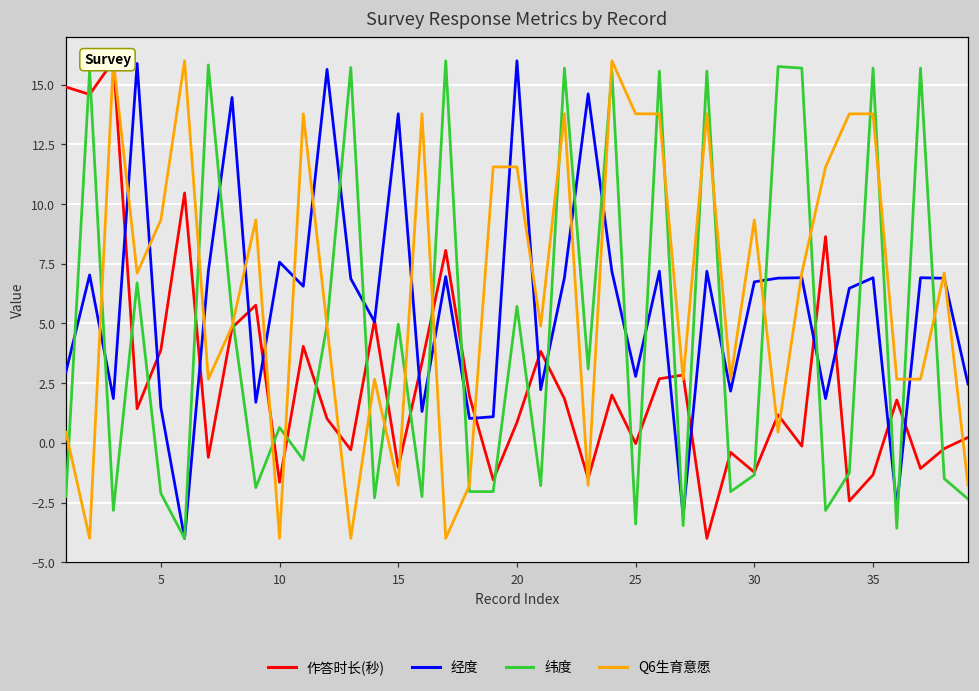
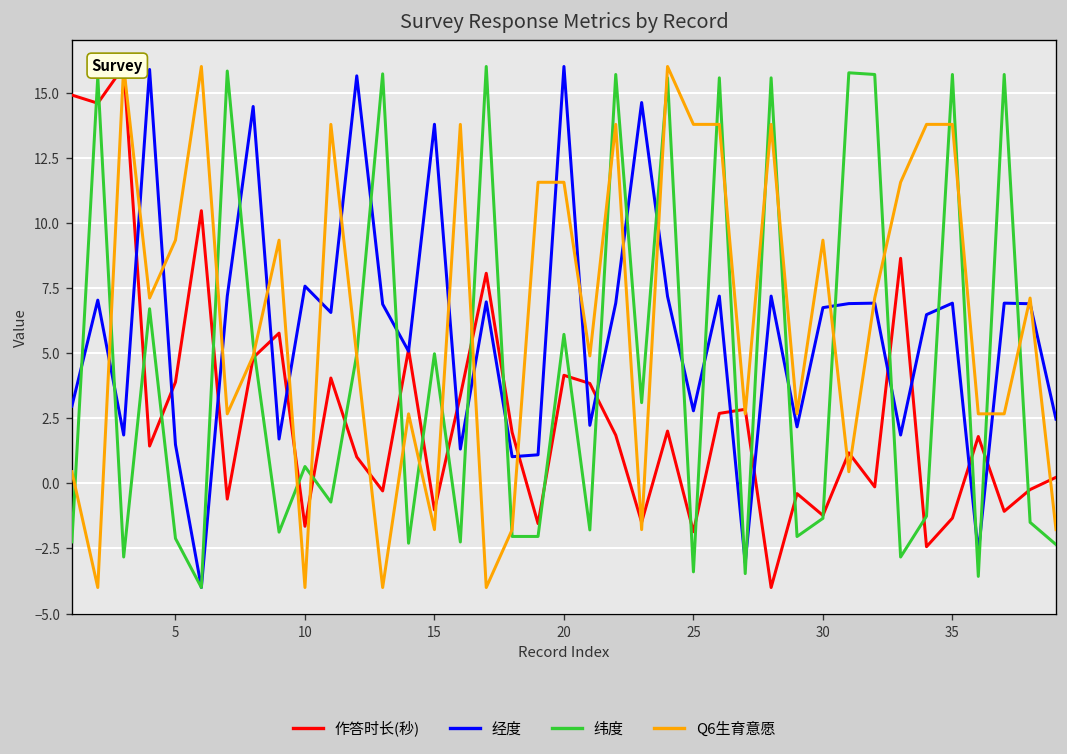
作答时长(秒), 20: 0.9 -> 4.1
作答时长(秒), 25: 0.0 -> -1.9
